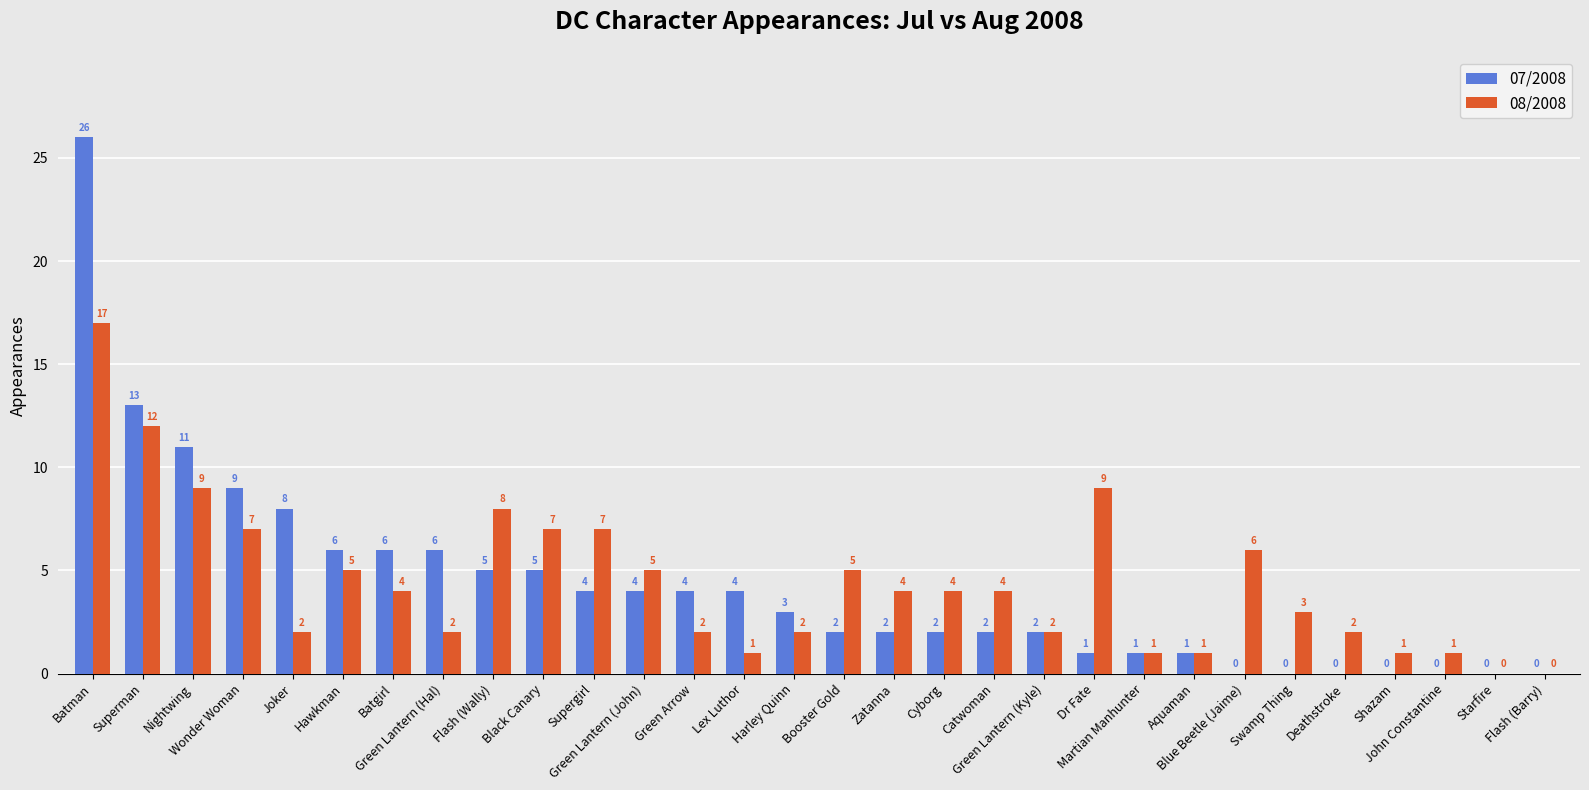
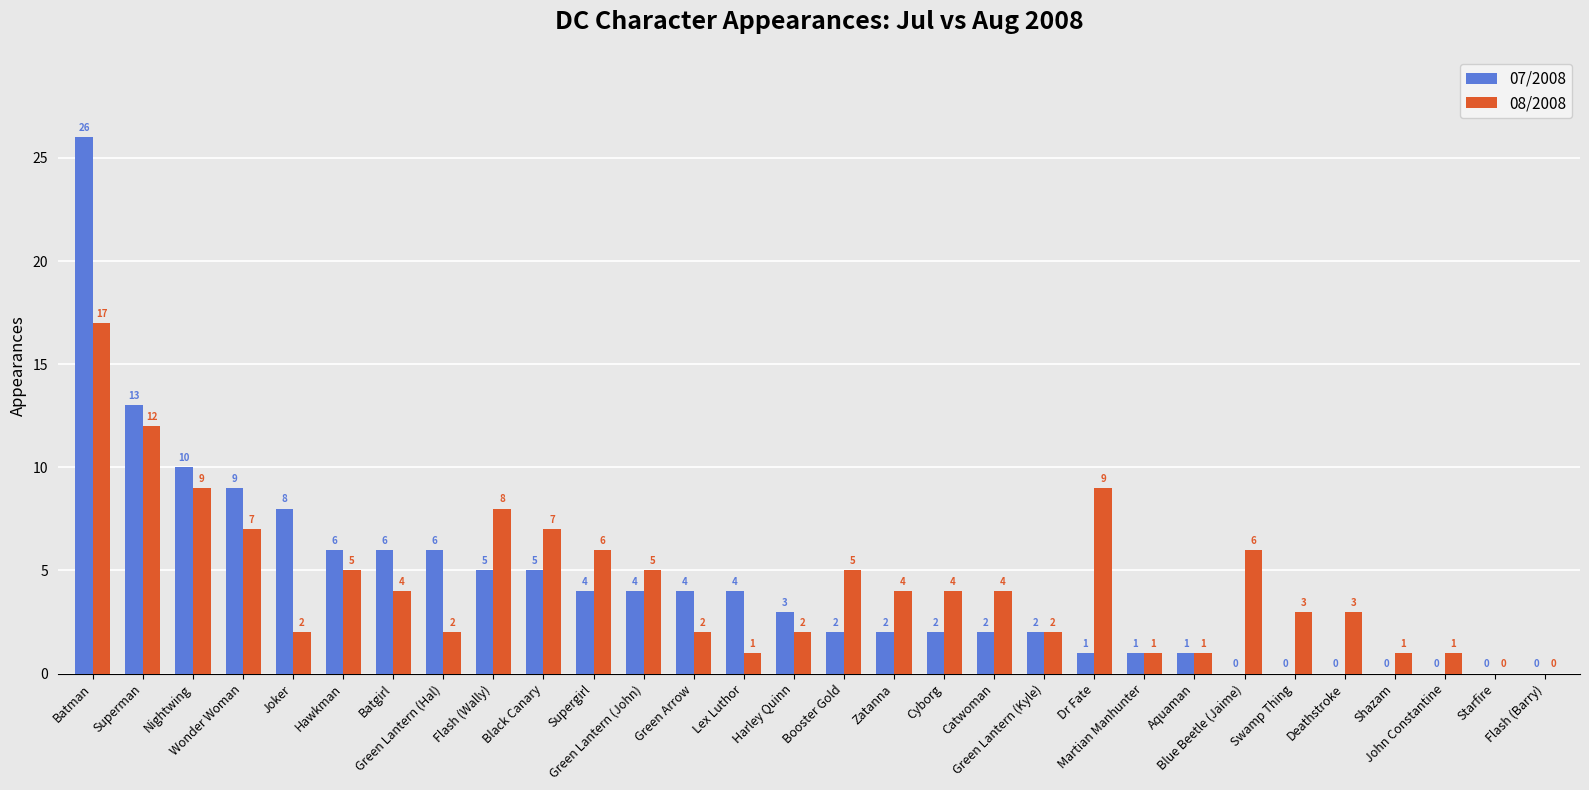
07/2008, Nightwing: 11 -> 10
08/2008, Supergirl: 7 -> 6
08/2008, Deathstroke: 2 -> 3
